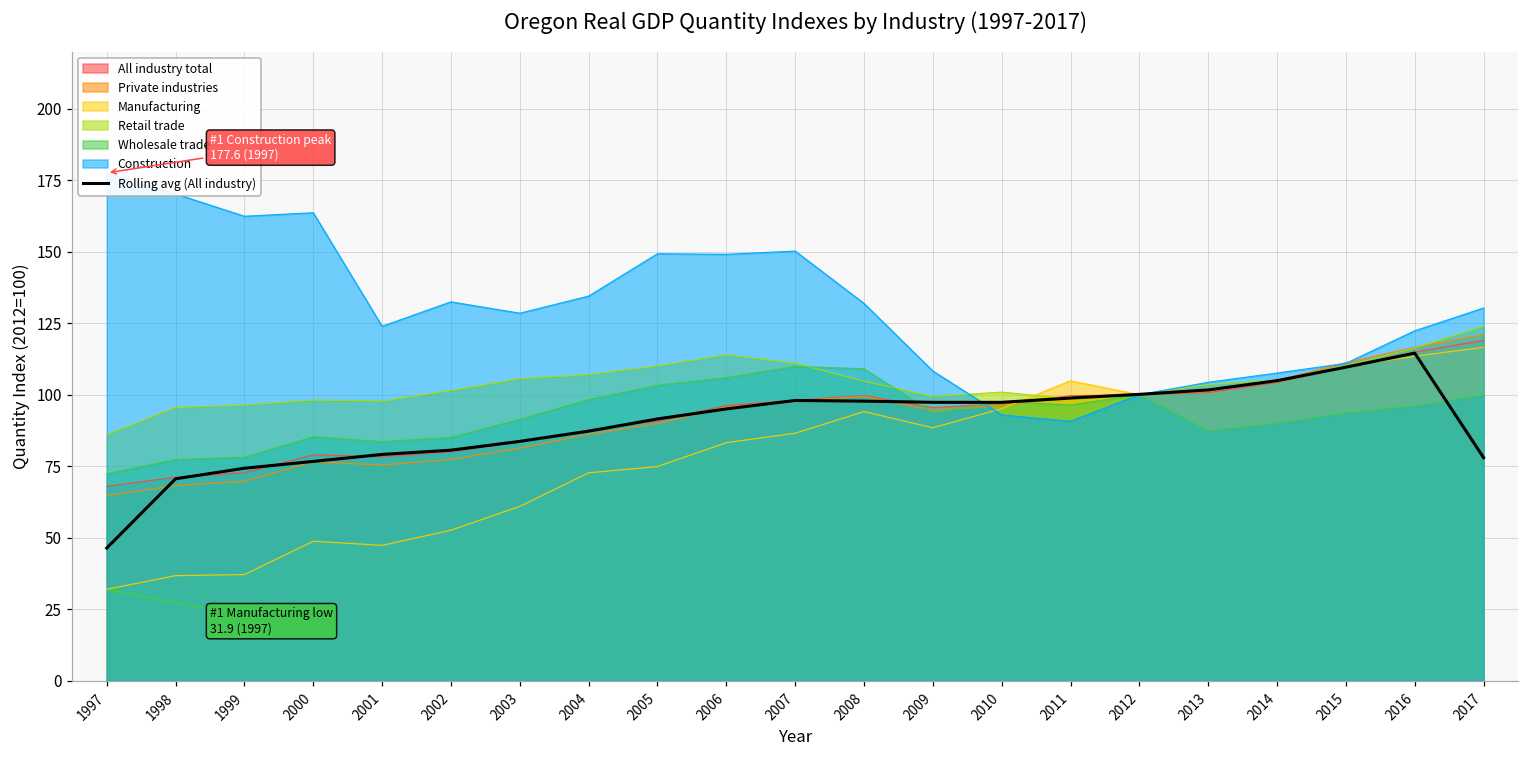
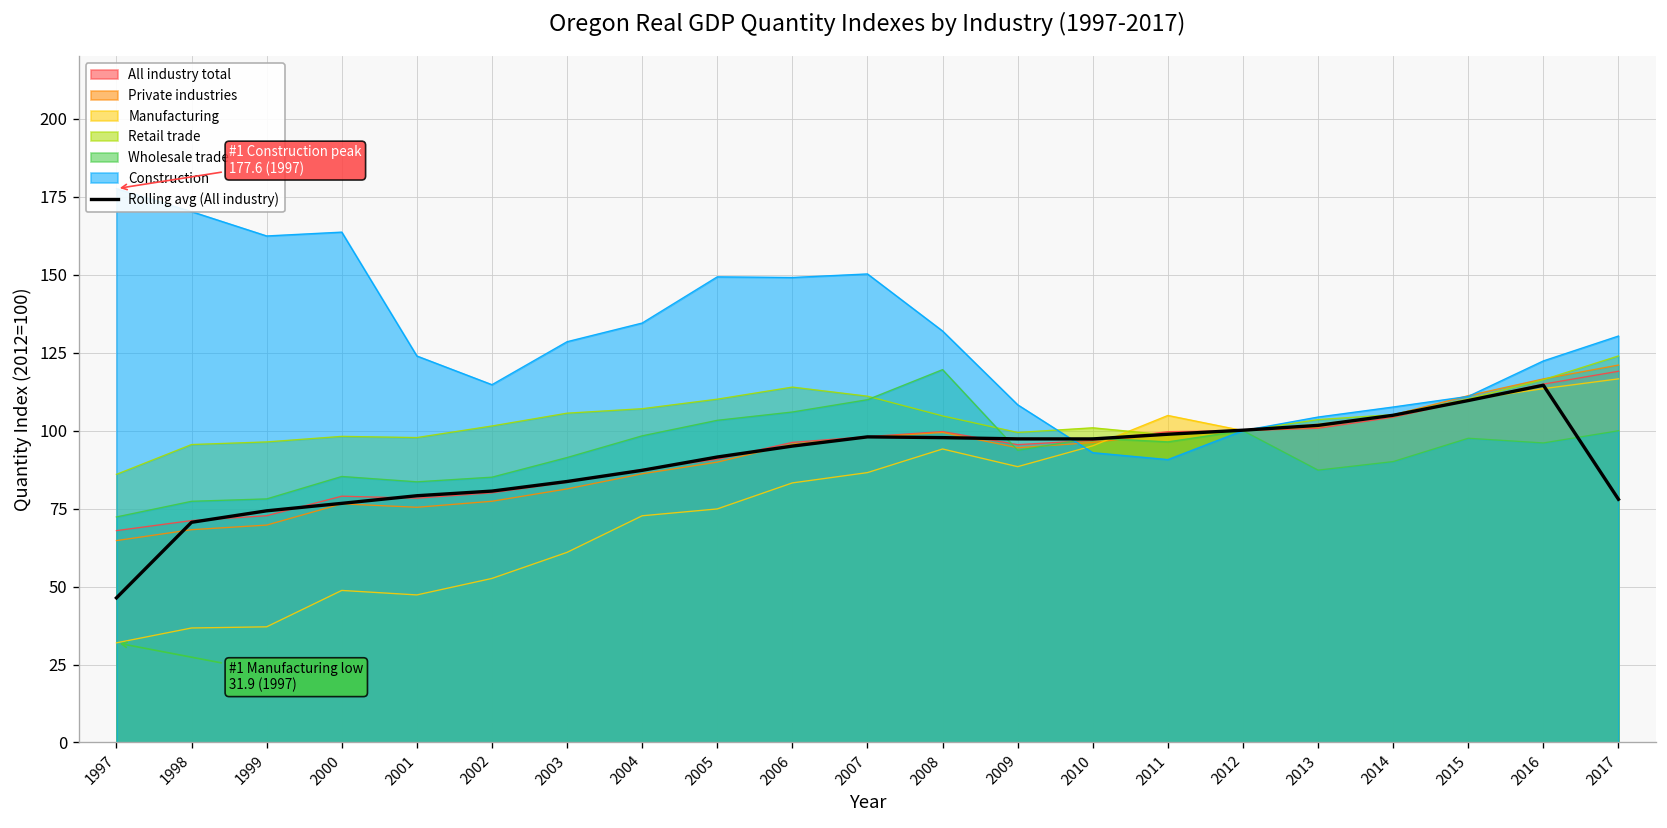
Construction, 2002: 132 -> 115
Wholesale trade, 2008: 109 -> 120
Wholesale trade, 2015: 94 -> 98
